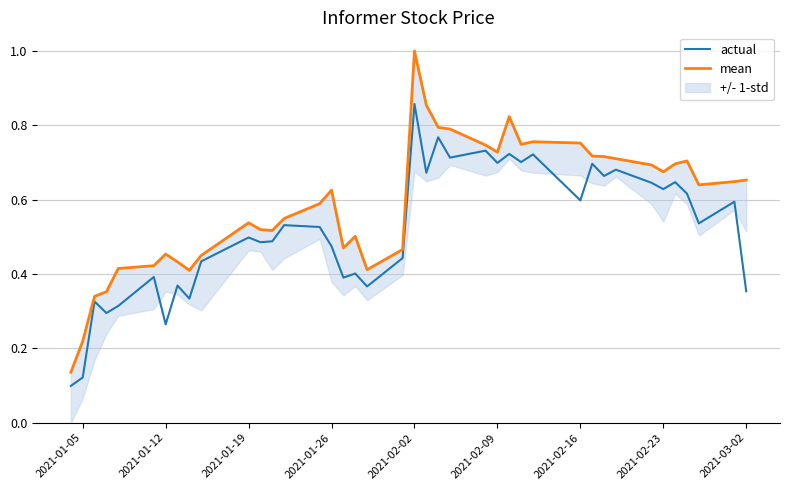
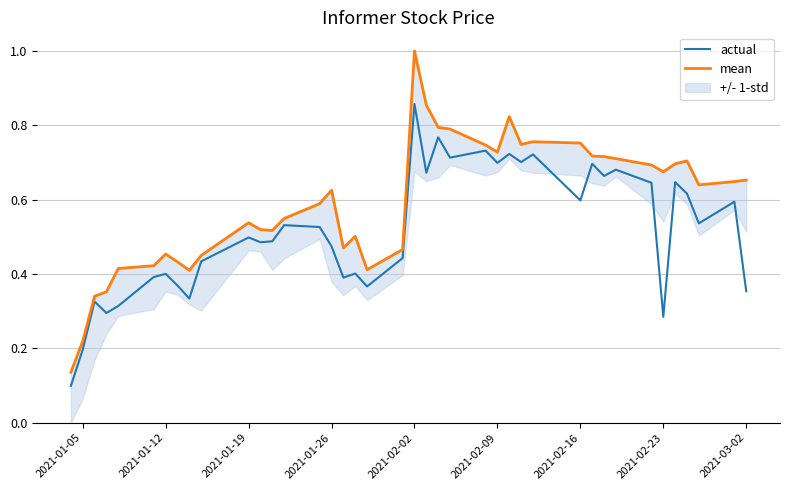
actual, 2021-01-05: 0.12 -> 0.20
actual, 2021-01-12: 0.26 -> 0.40
actual, 2021-02-23: 0.63 -> 0.28
